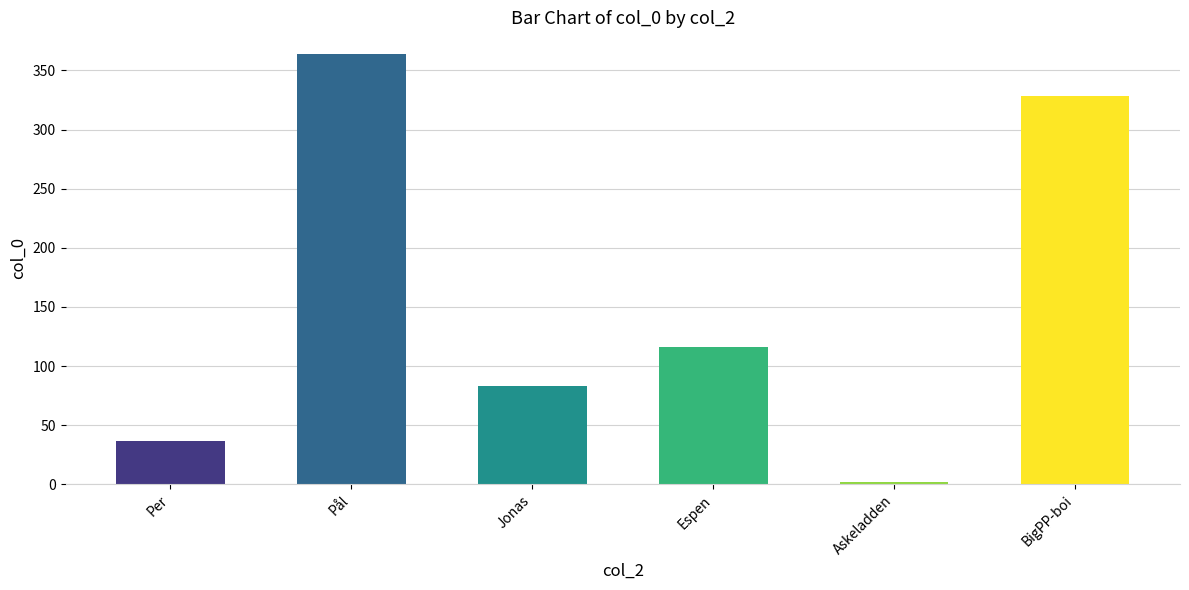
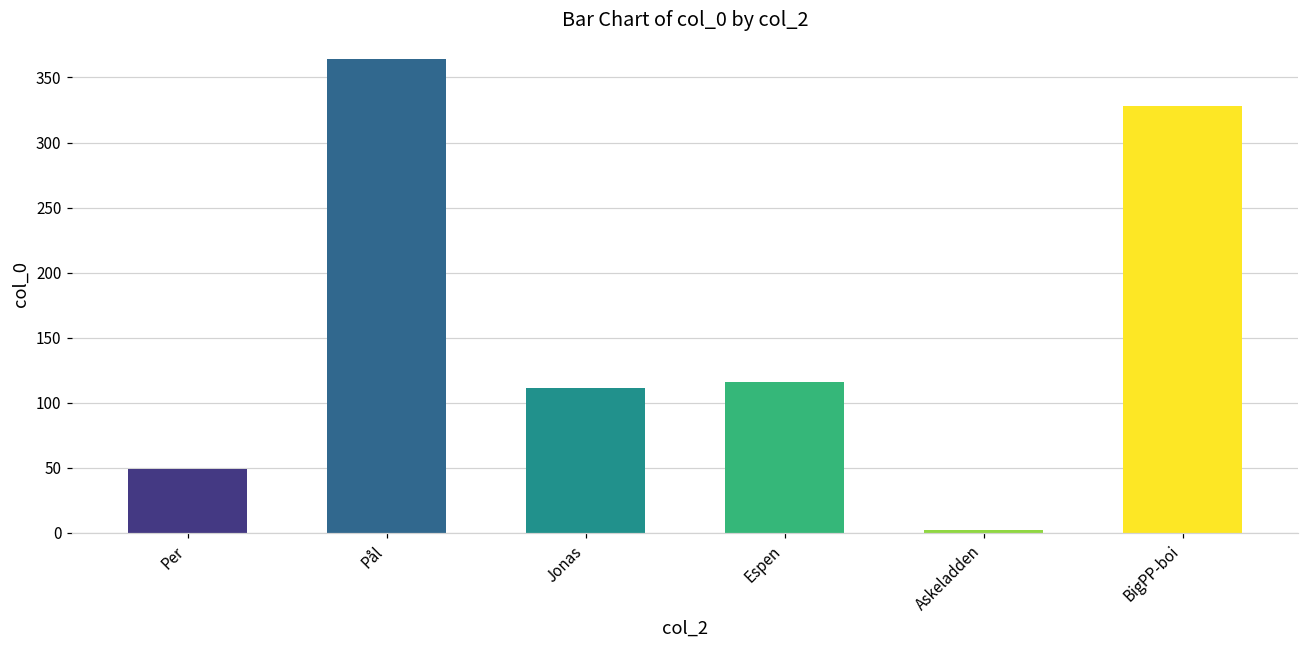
Per: 37 -> 49
Jonas: 83 -> 111
